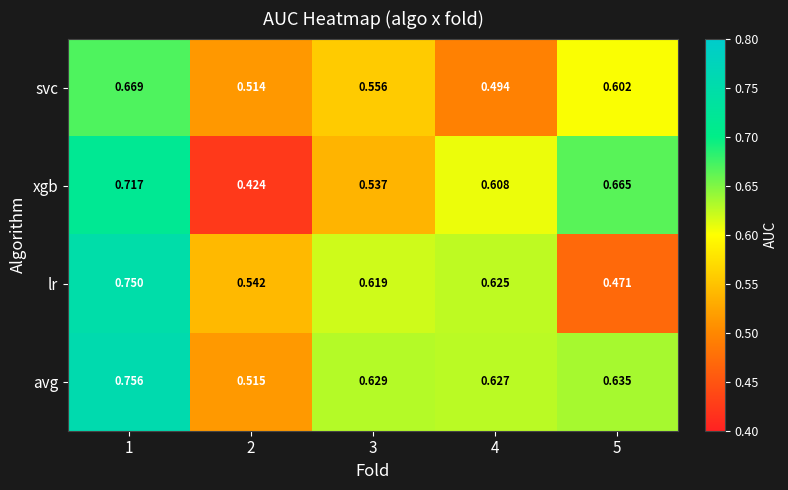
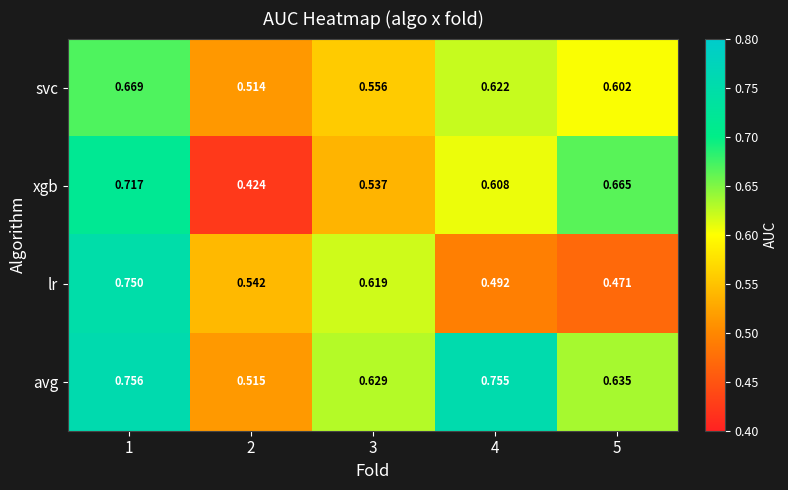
svc, 4: 0.494 -> 0.622
lr, 4: 0.625 -> 0.492
avg, 4: 0.627 -> 0.755
